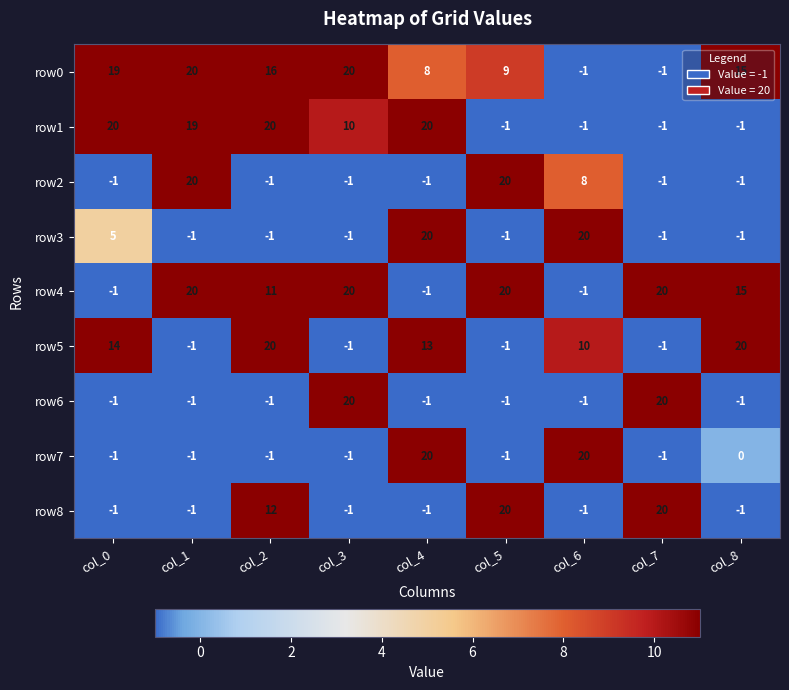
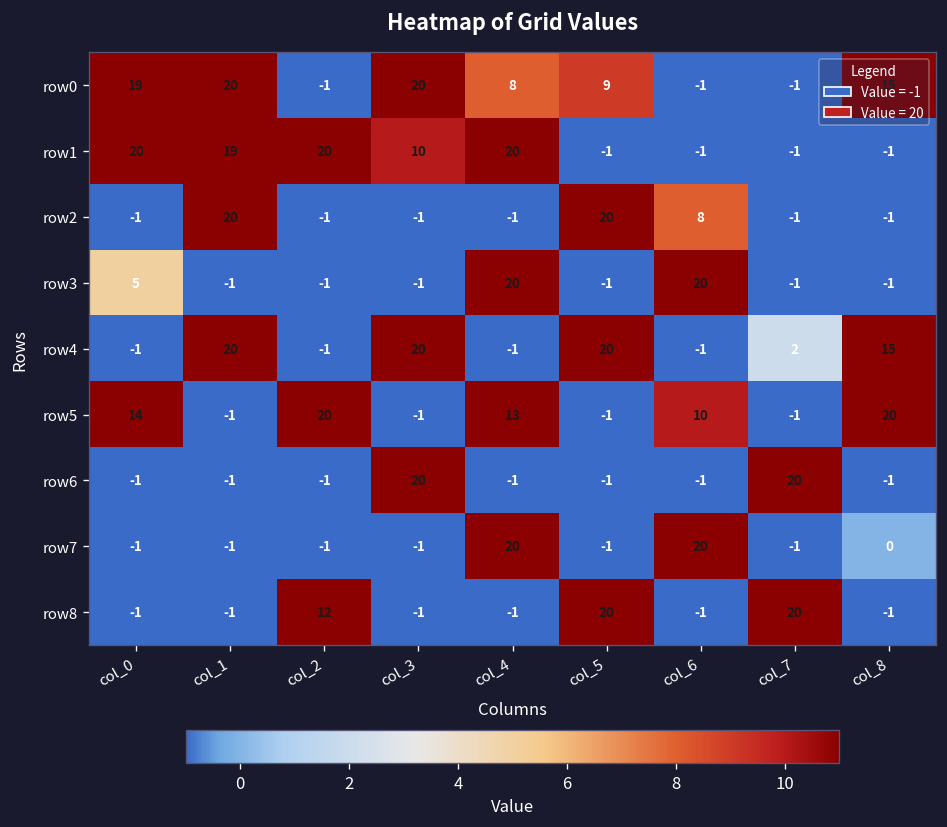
row0, col_2: 16 -> -1
row4, col_2: 11 -> -1
row4, col_7: 20 -> 2
